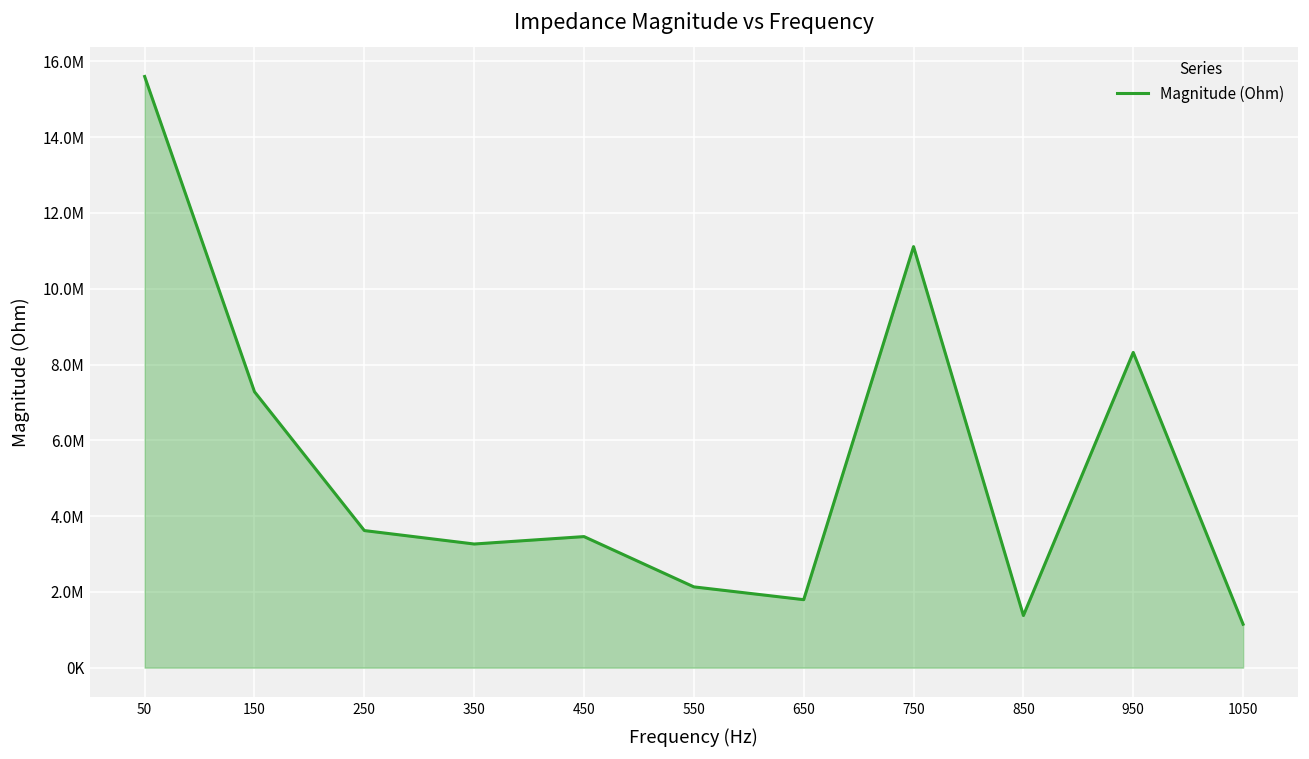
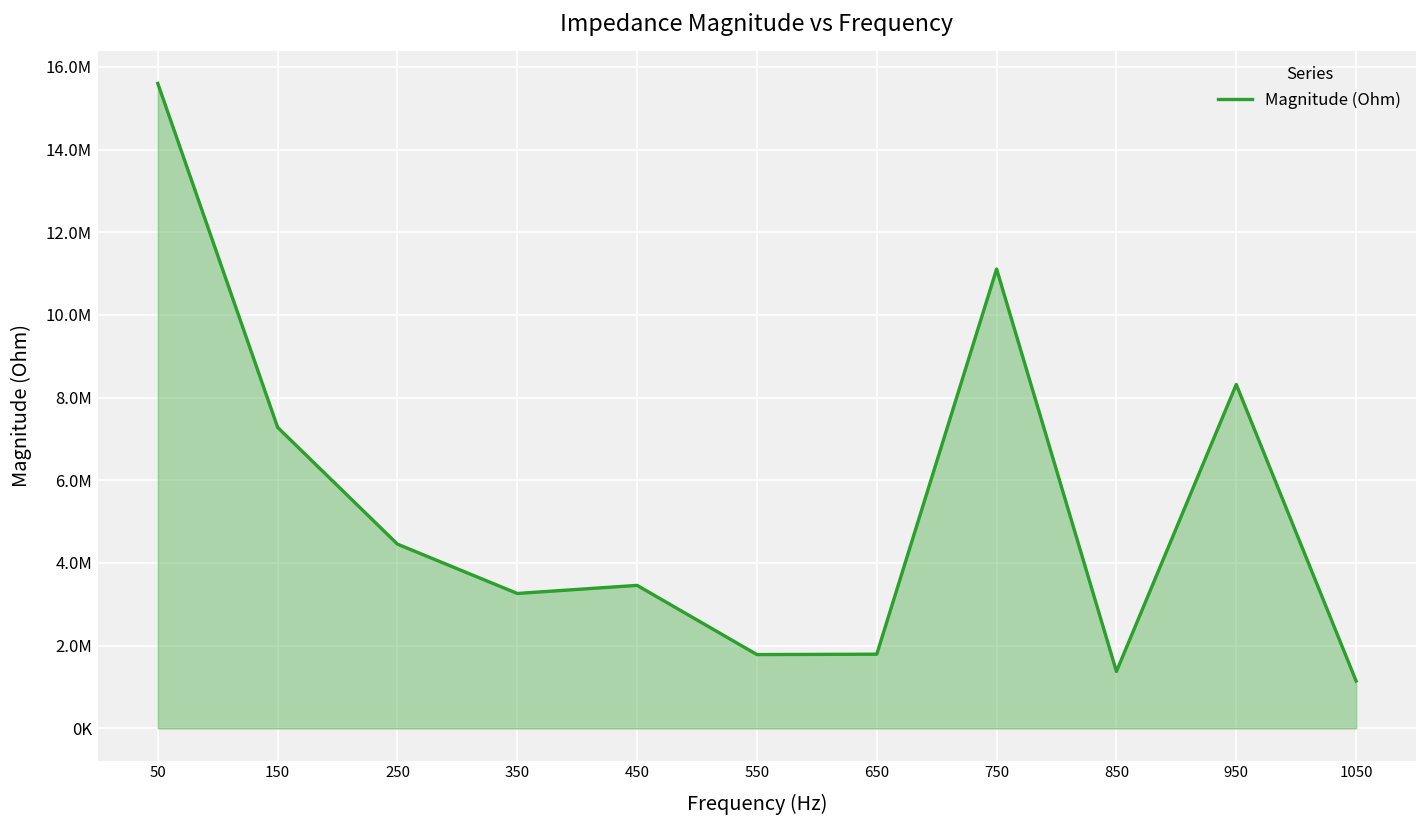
250: 3600000 -> 4500000
550: 2100000 -> 1800000
